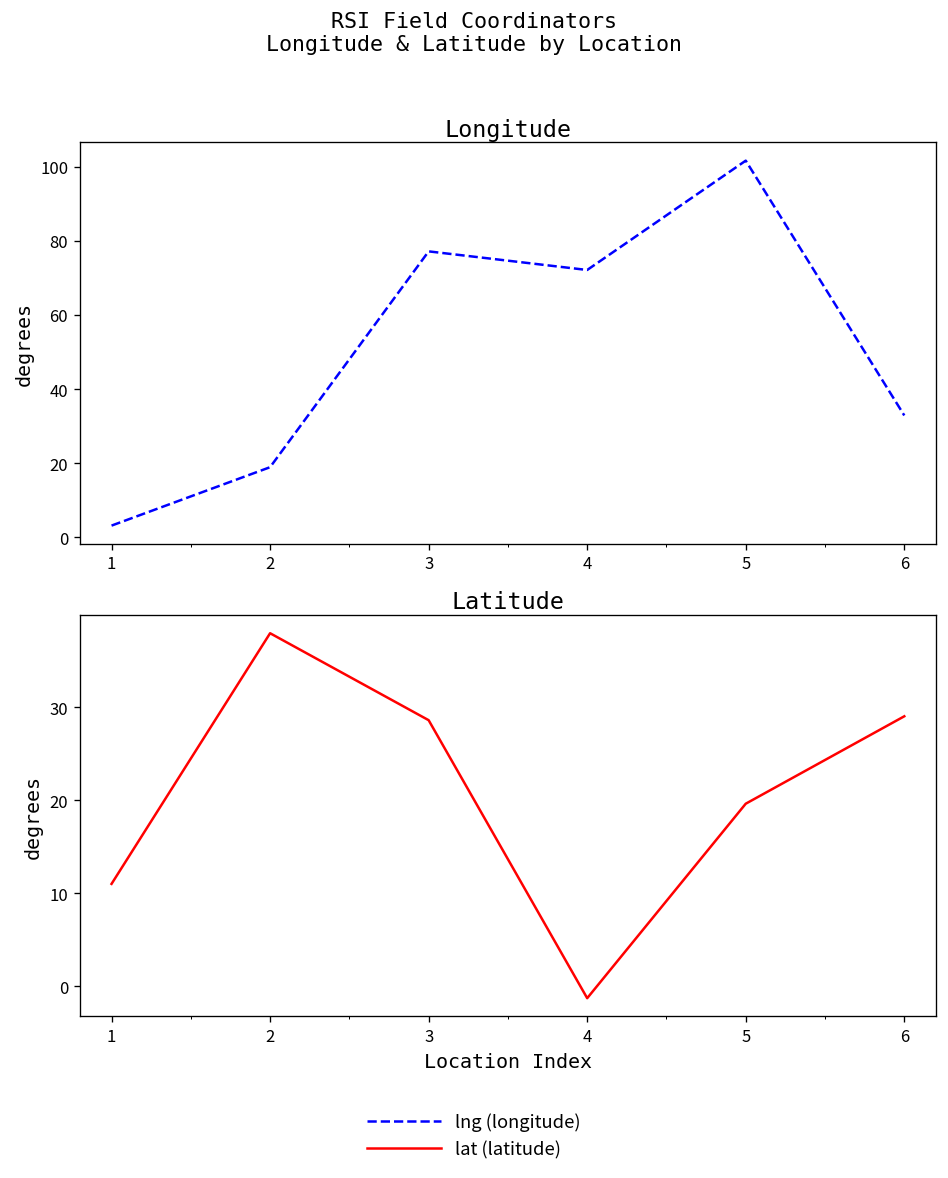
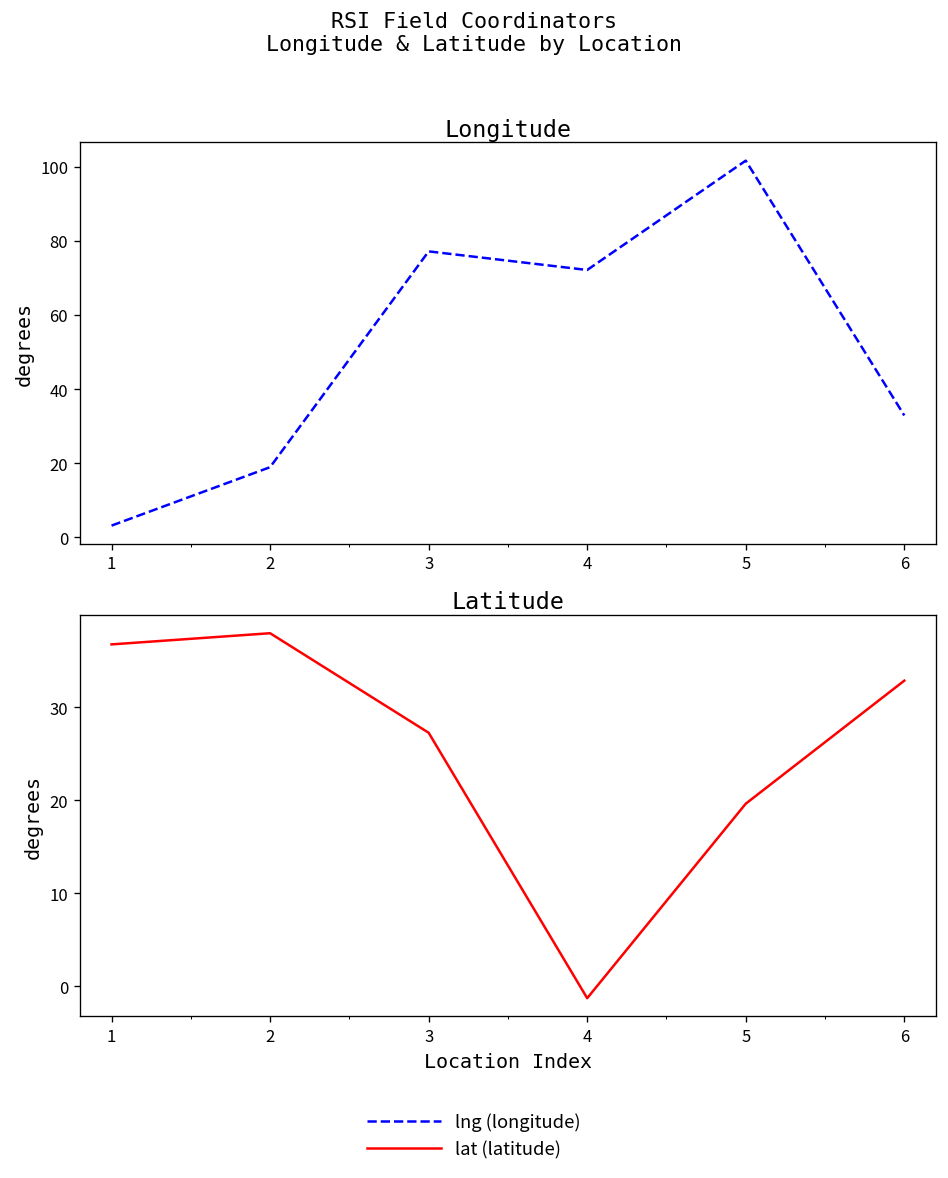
Latitude, 1: 11 -> 37
Latitude, 3: 29 -> 27
Latitude, 6: 29 -> 33
